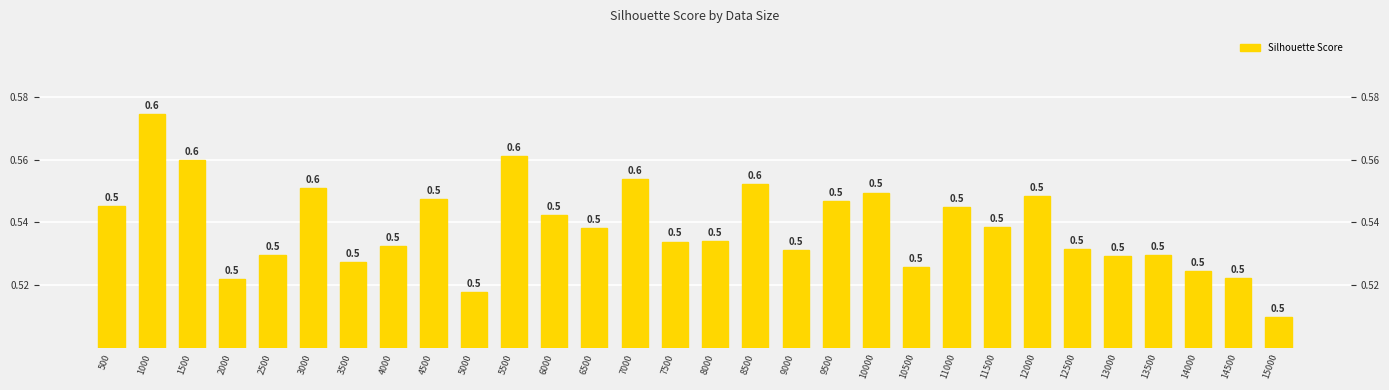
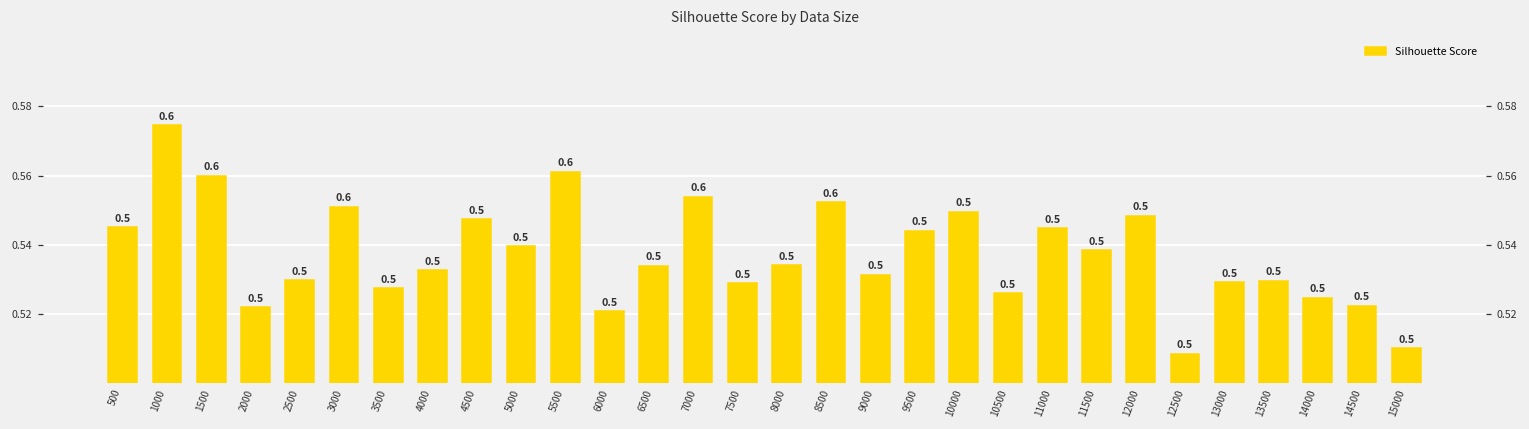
5000: 0.518 -> 0.540
6000: 0.542 -> 0.521
6500: 0.538 -> 0.534
7500: 0.534 -> 0.529
9500: 0.547 -> 0.544
12500: 0.532 -> 0.509
